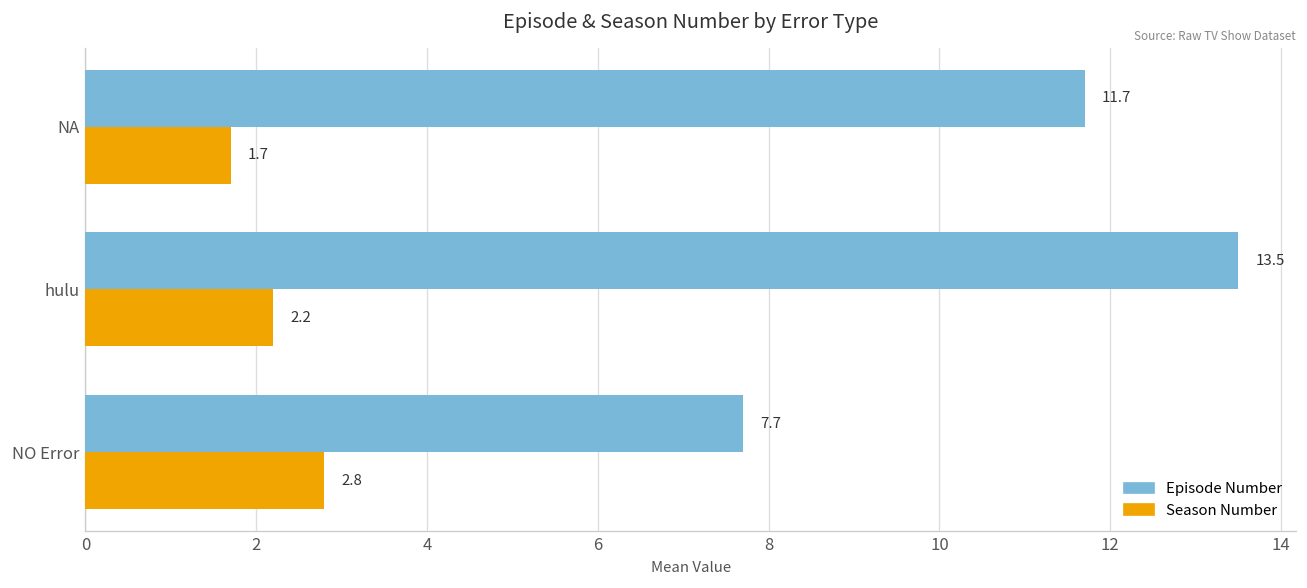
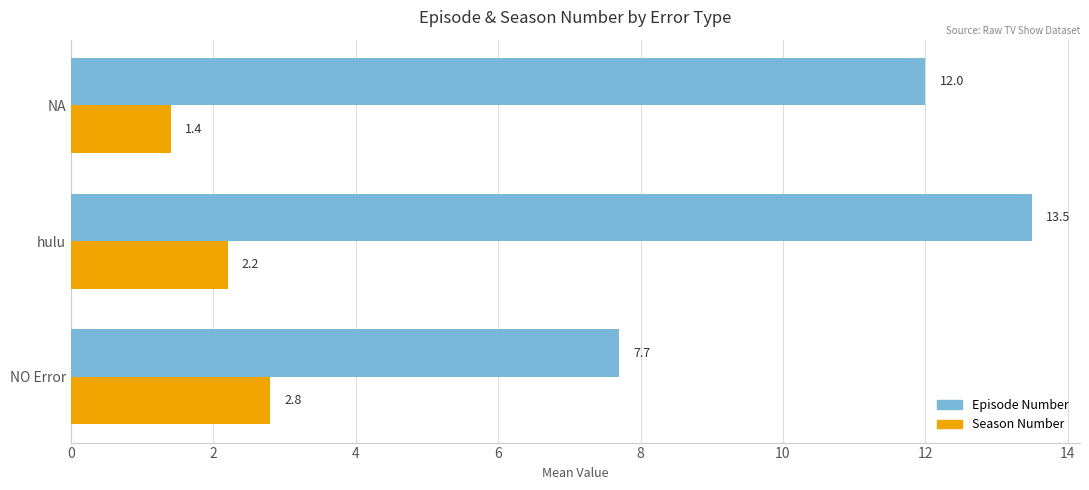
Episode Number, NA: 11.7 -> 12.0
Season Number, NA: 1.7 -> 1.4
